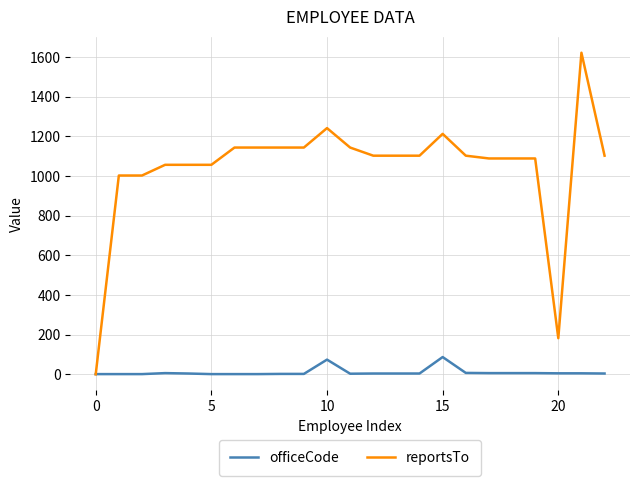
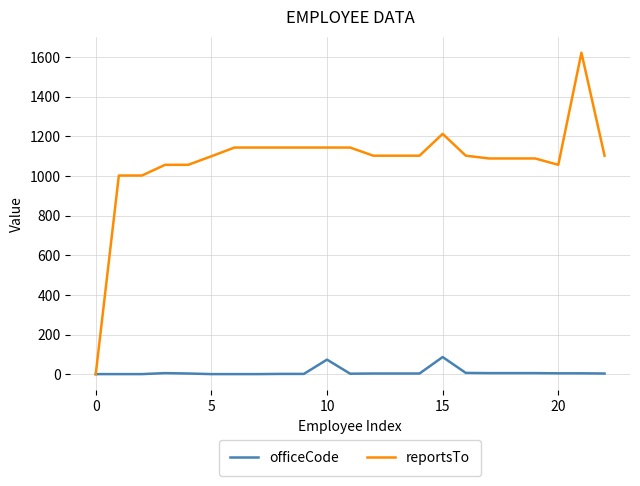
reportsTo, 5: 1060 -> 1100
reportsTo, 10: 1240 -> 1140
reportsTo, 20: 180 -> 1060
